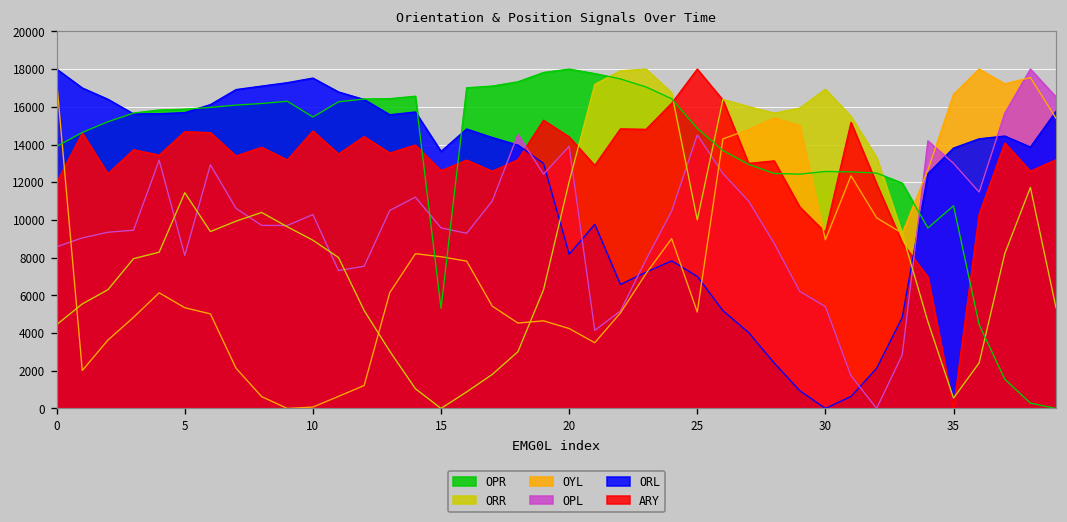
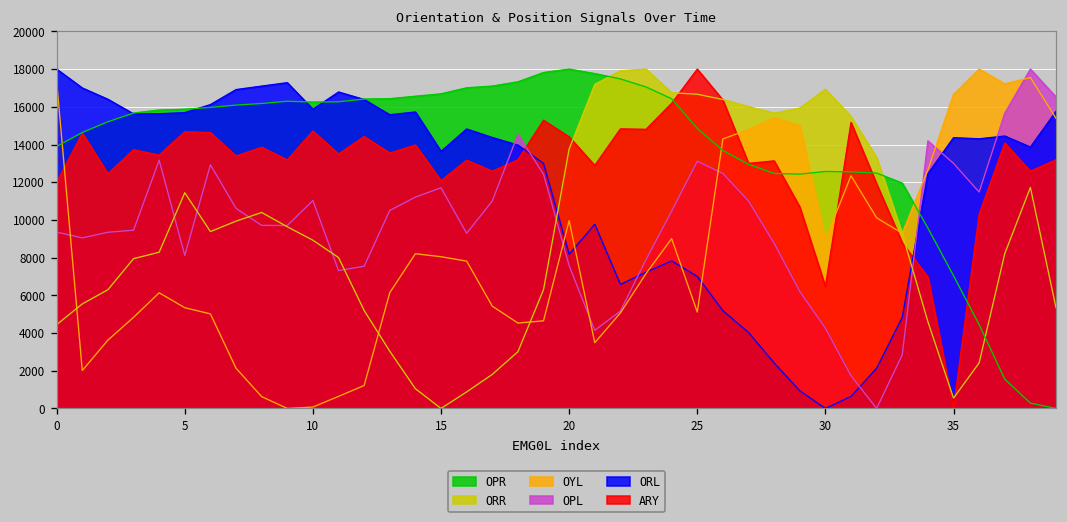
OPL, 0: 8600 -> 9400
OPR, 10: 15500 -> 16300
OPL, 10: 10300 -> 11000
ORL, 10: 17500 -> 15900
OPR, 15: 5300 -> 16700
OPL, 15: 9600 -> 11700
ARY, 15: 12600 -> 12100
ORR, 20: 12000 -> 13800
OYL, 20: 4200 -> 10000
OPL, 20: 13900 -> 7600
ORR, 25: 10000 -> 16700
OPL, 25: 14500 -> 13100
OPL, 30: 5400 -> 4300
ARY, 30: 9300 -> 6500
OPR, 35: 10700 -> 7000
ORL, 35: 13800 -> 14400
